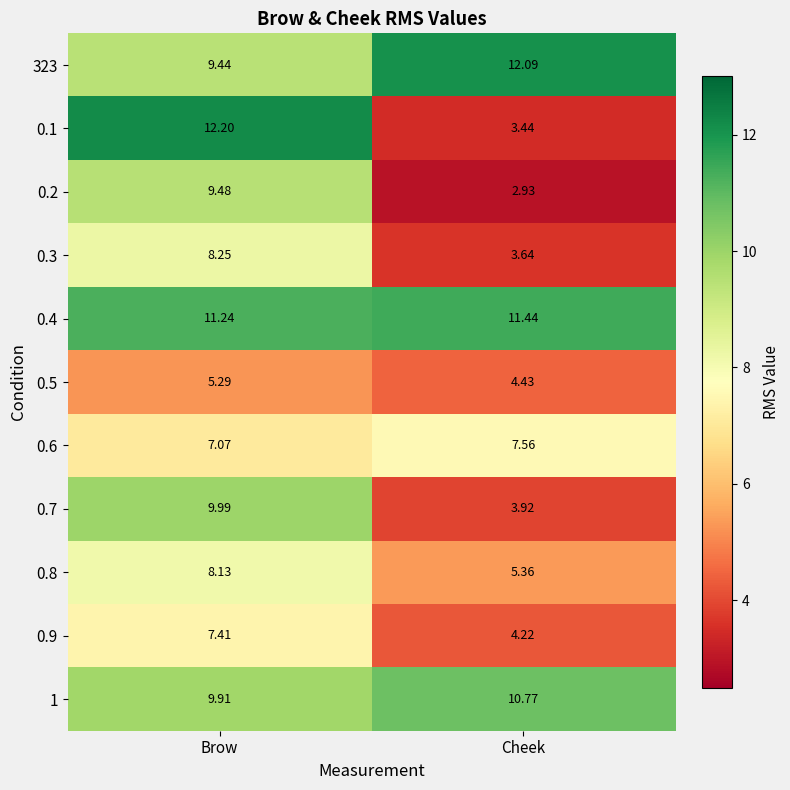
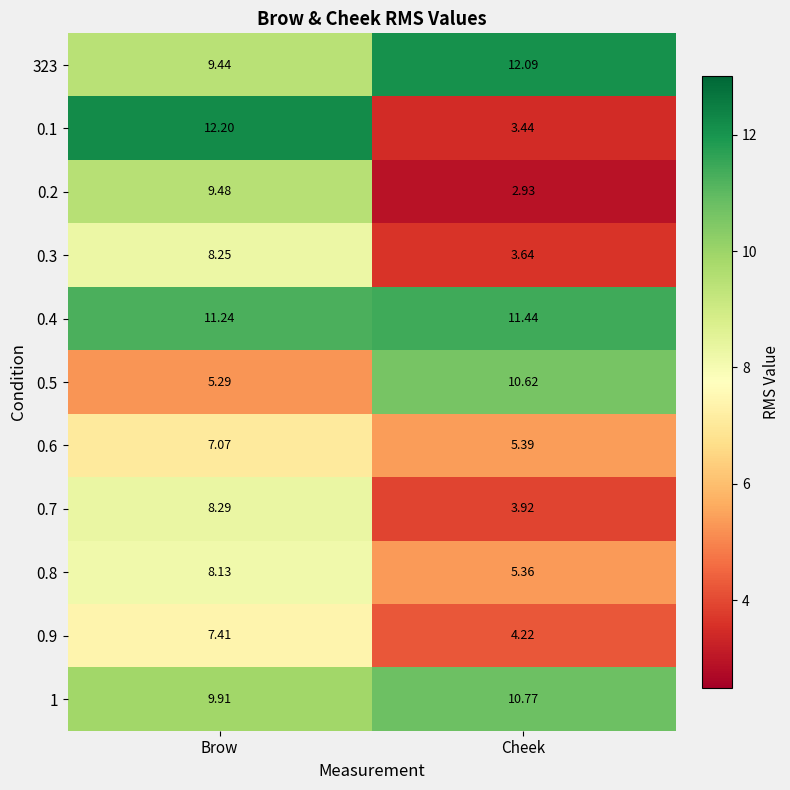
0.5, Cheek: 4.43 -> 10.62
0.6, Cheek: 7.56 -> 5.39
0.7, Brow: 9.99 -> 8.29
